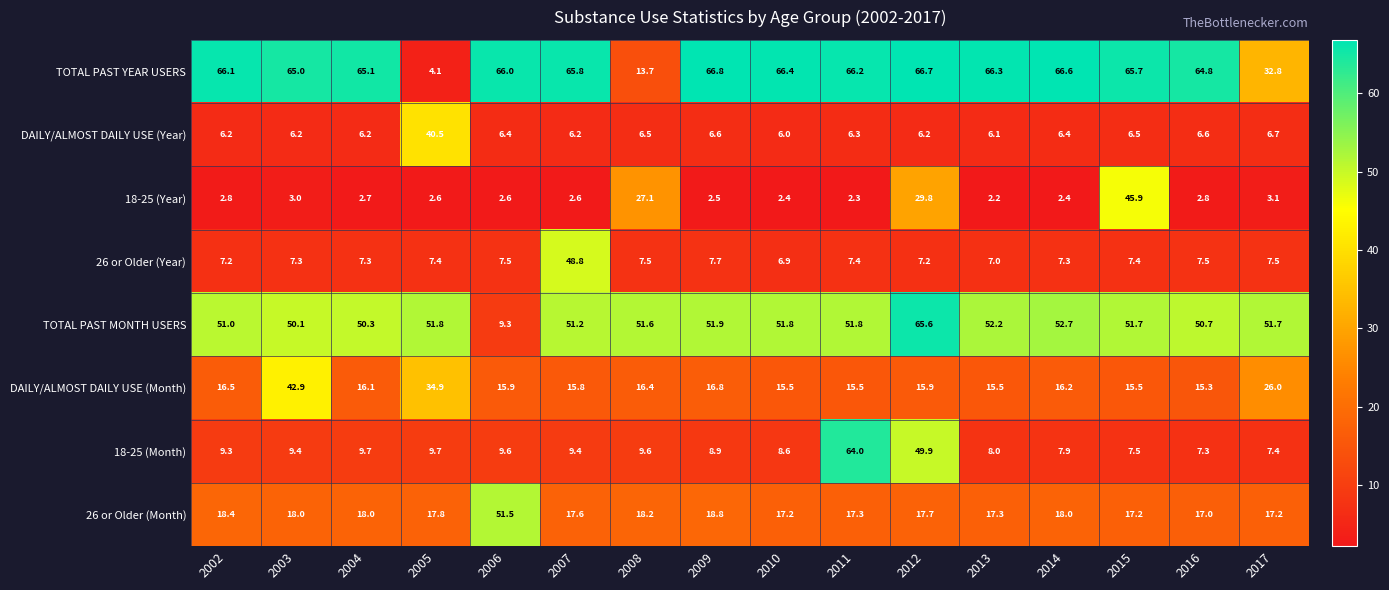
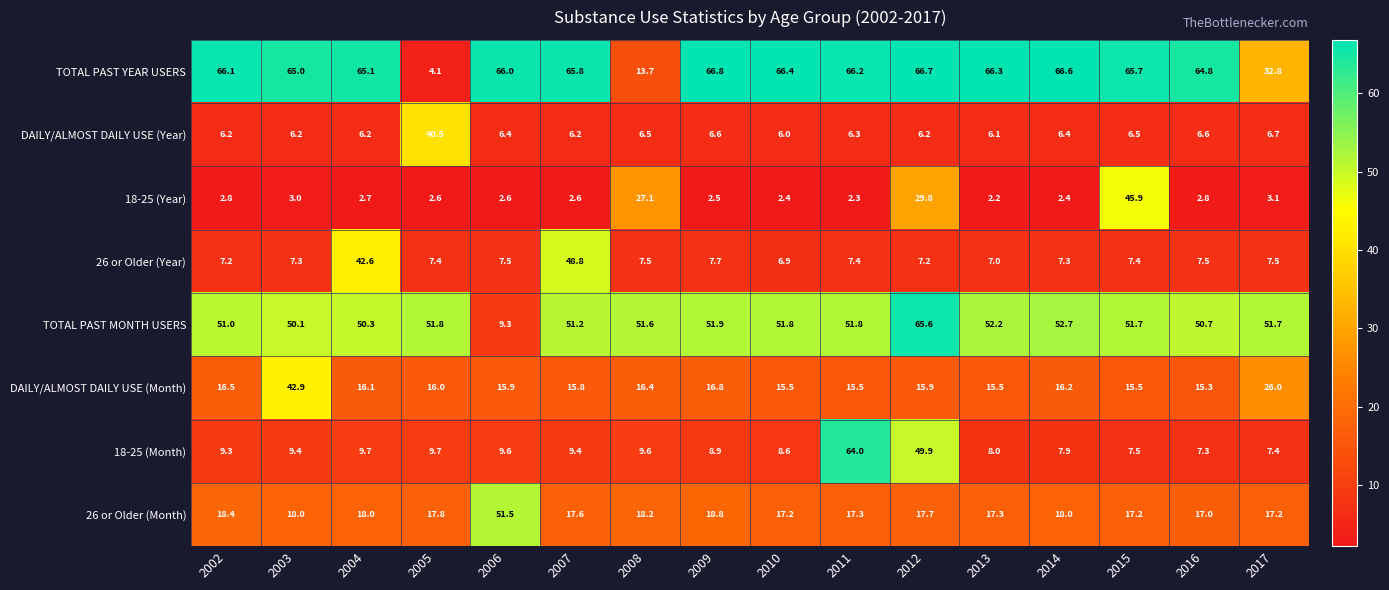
26 or Older (Year), 2004: 7.3 -> 42.6
DAILY/ALMOST DAILY USE (Month), 2005: 34.9 -> 16.0
